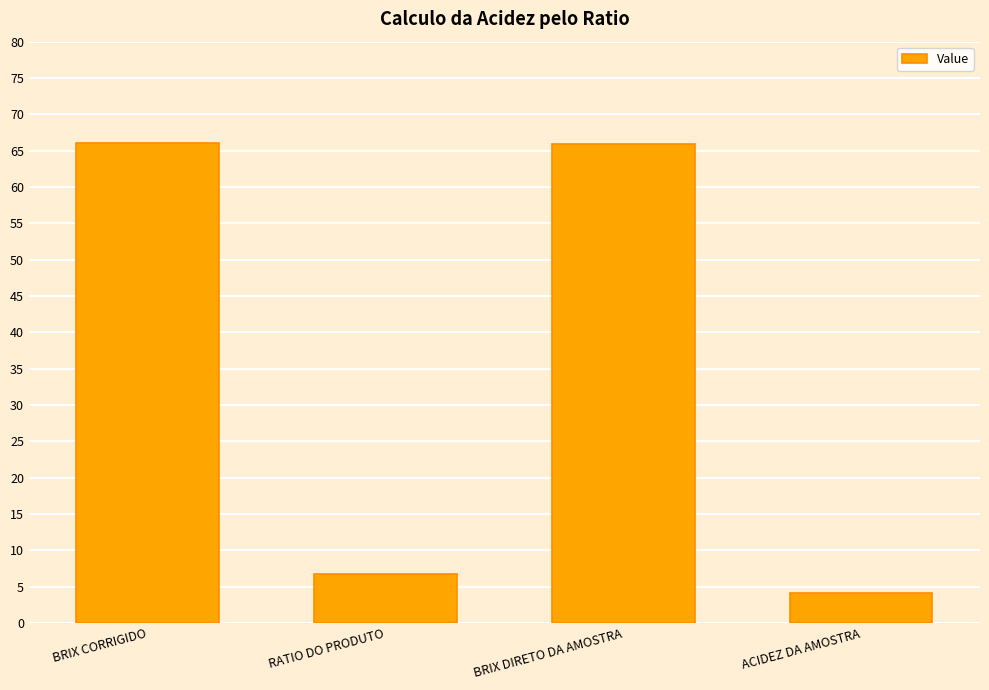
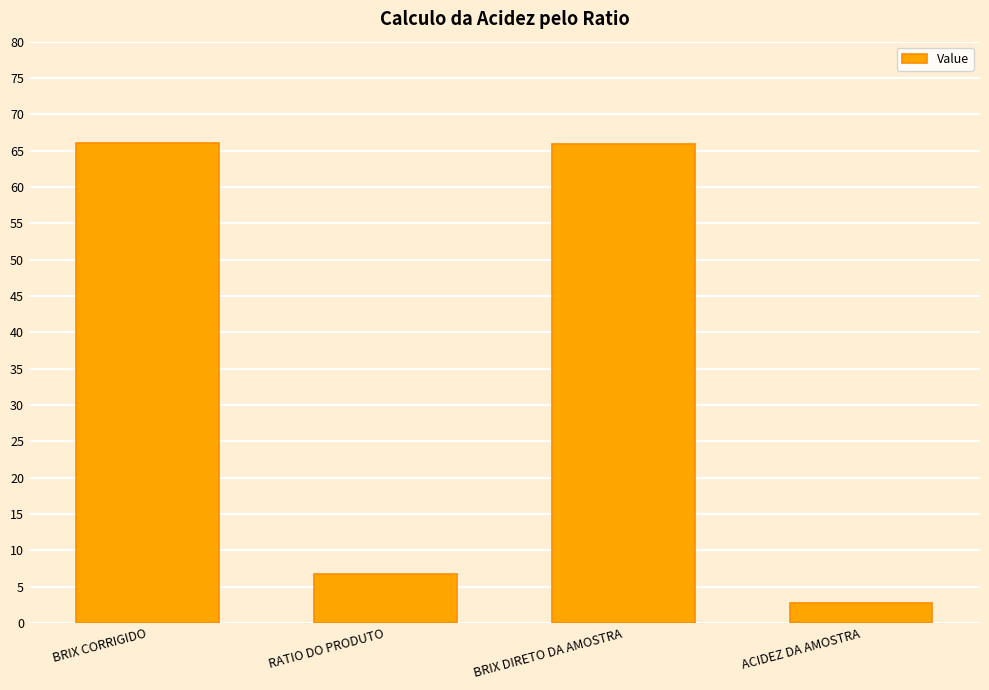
ACIDEZ DA AMOSTRA: 4 -> 3
